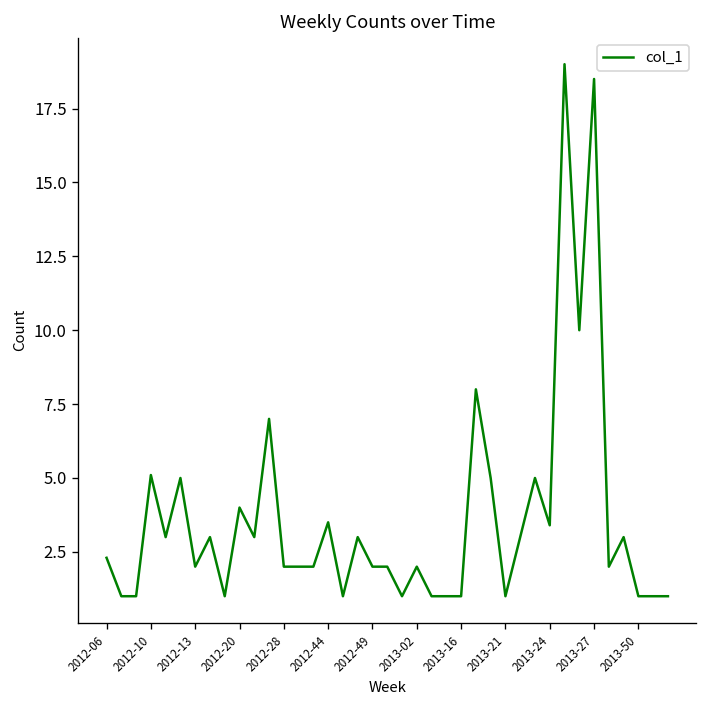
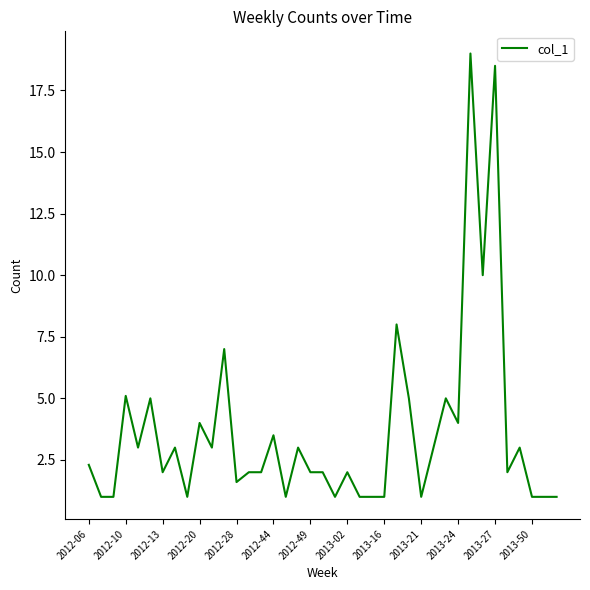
2012-28: 2.0 -> 1.6
2013-24: 3.4 -> 4.0
